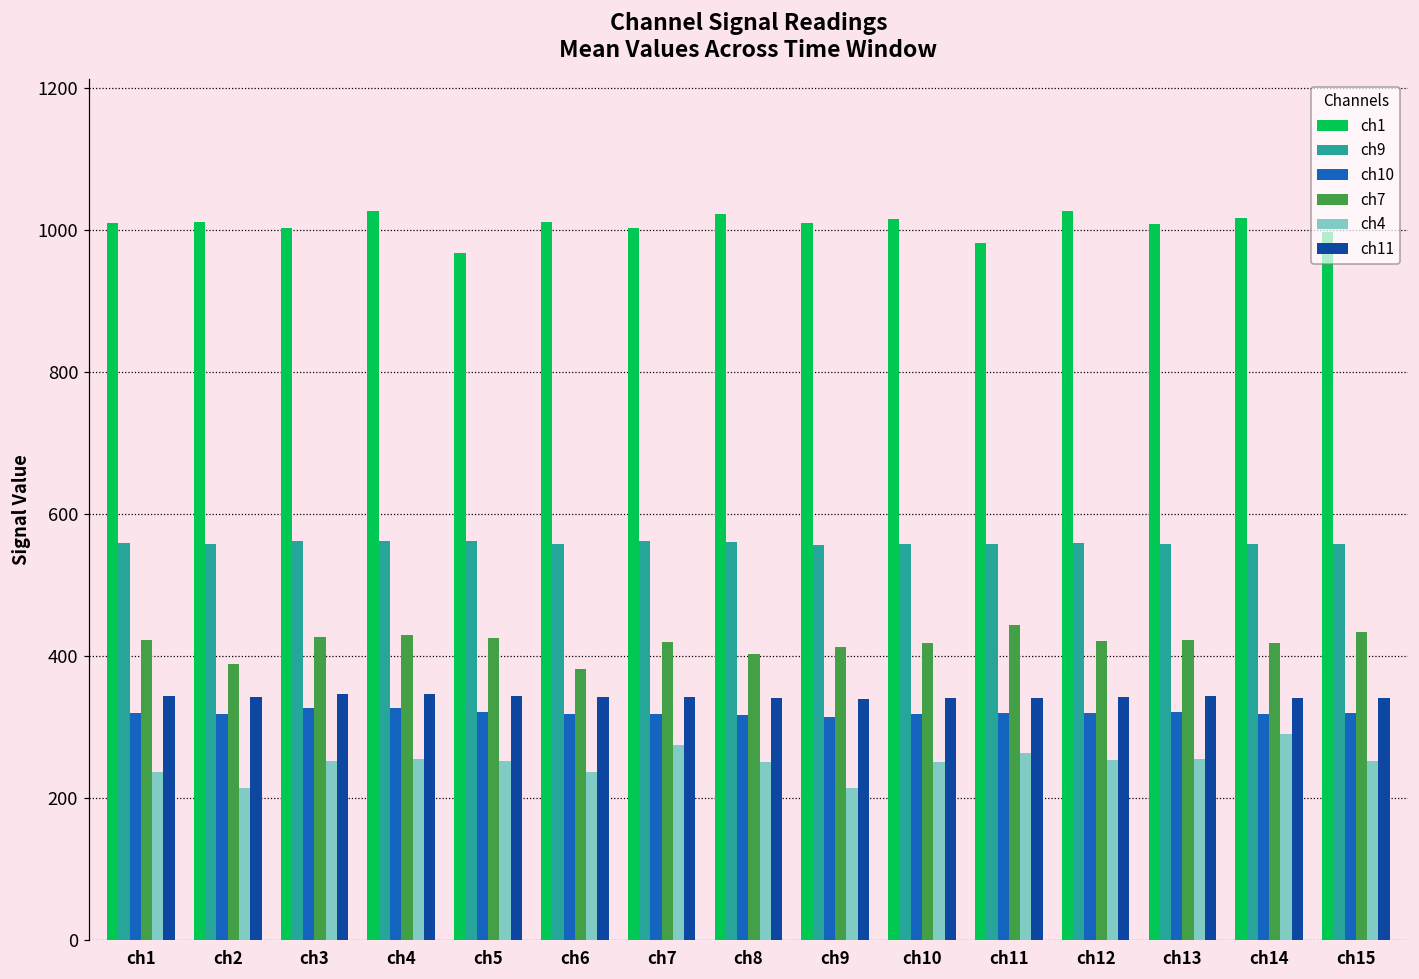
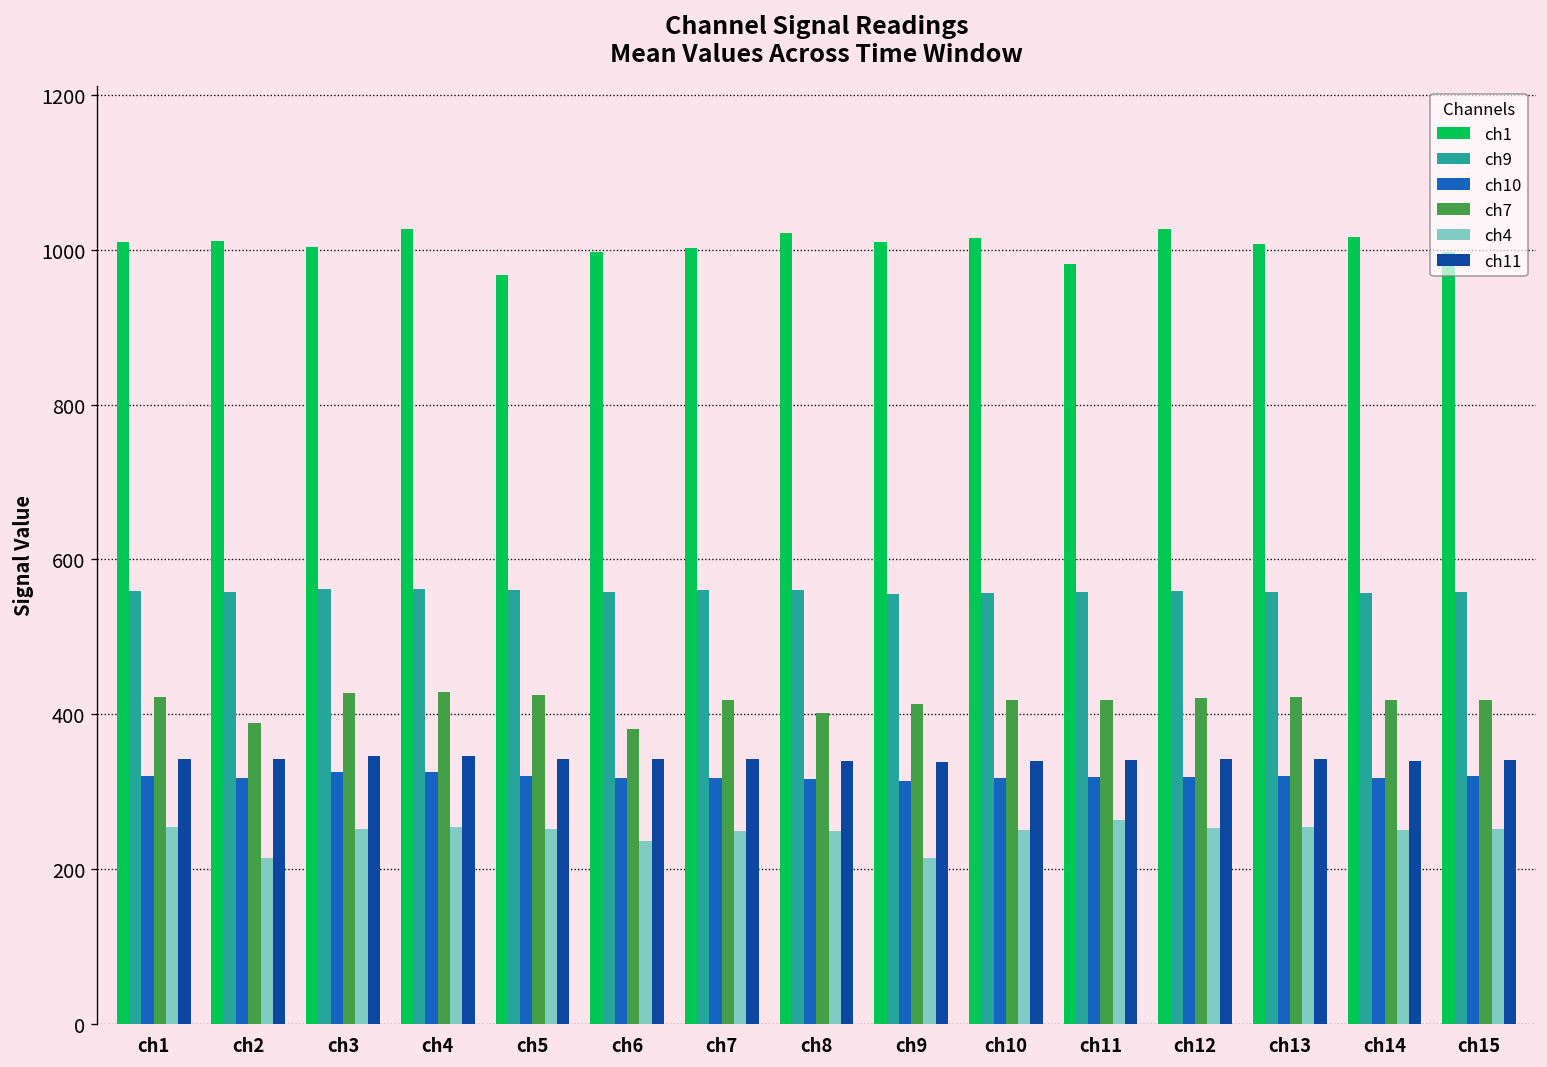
ch4, ch1: 240 -> 250
ch1, ch6: 1010 -> 1000
ch4, ch7: 270 -> 250
ch7, ch11: 440 -> 420
ch4, ch14: 290 -> 250
ch7, ch15: 430 -> 420
